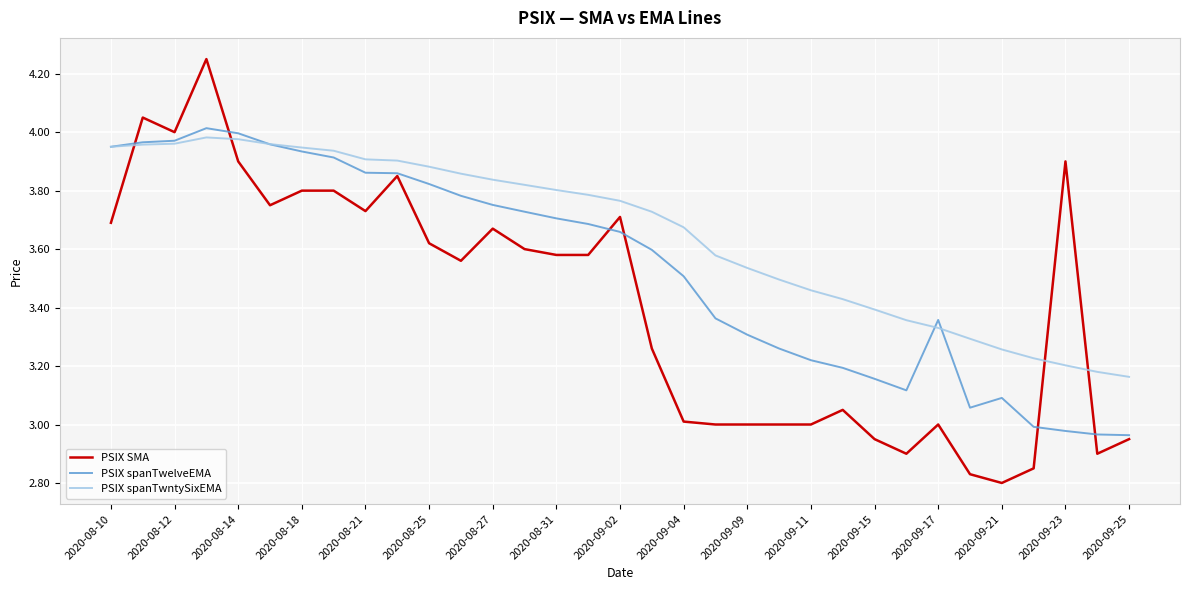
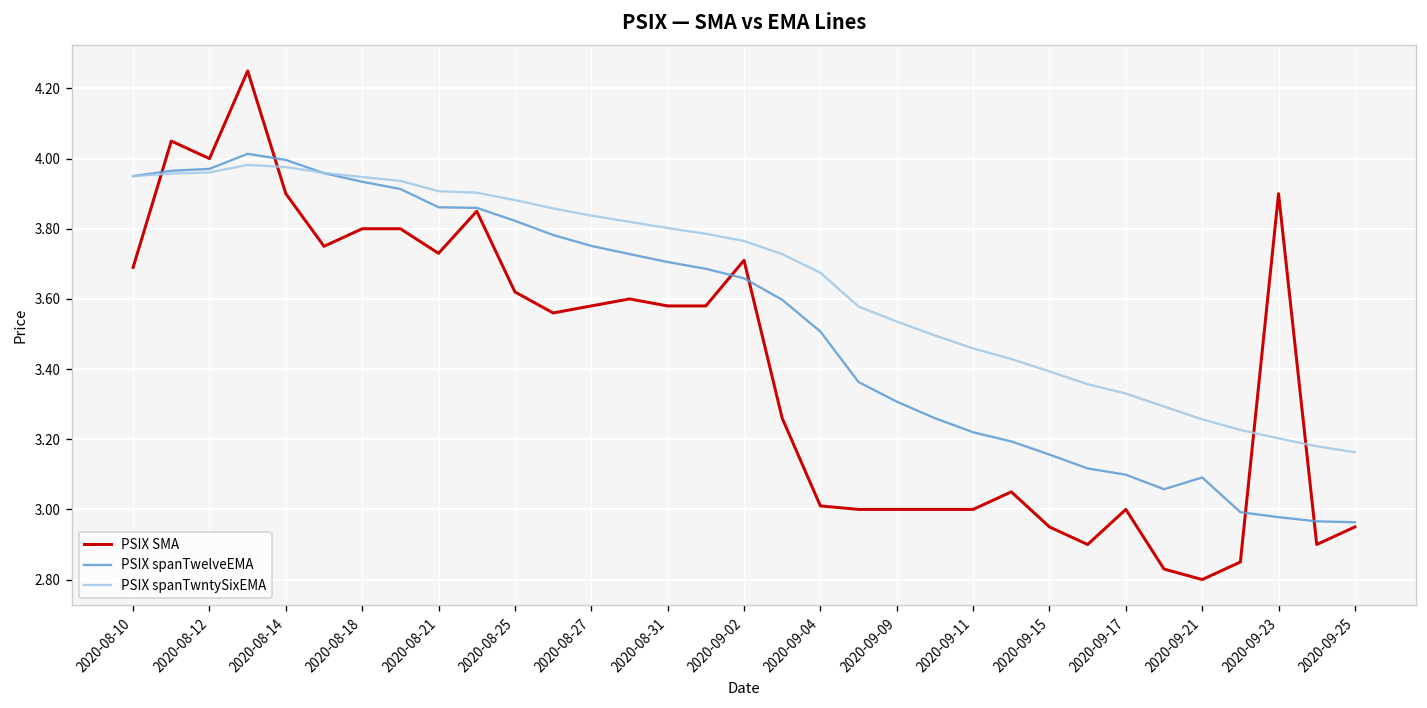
PSIX SMA, 2020-08-27: 3.67 -> 3.58
PSIX spanTwelveEMA, 2020-09-17: 3.36 -> 3.10
